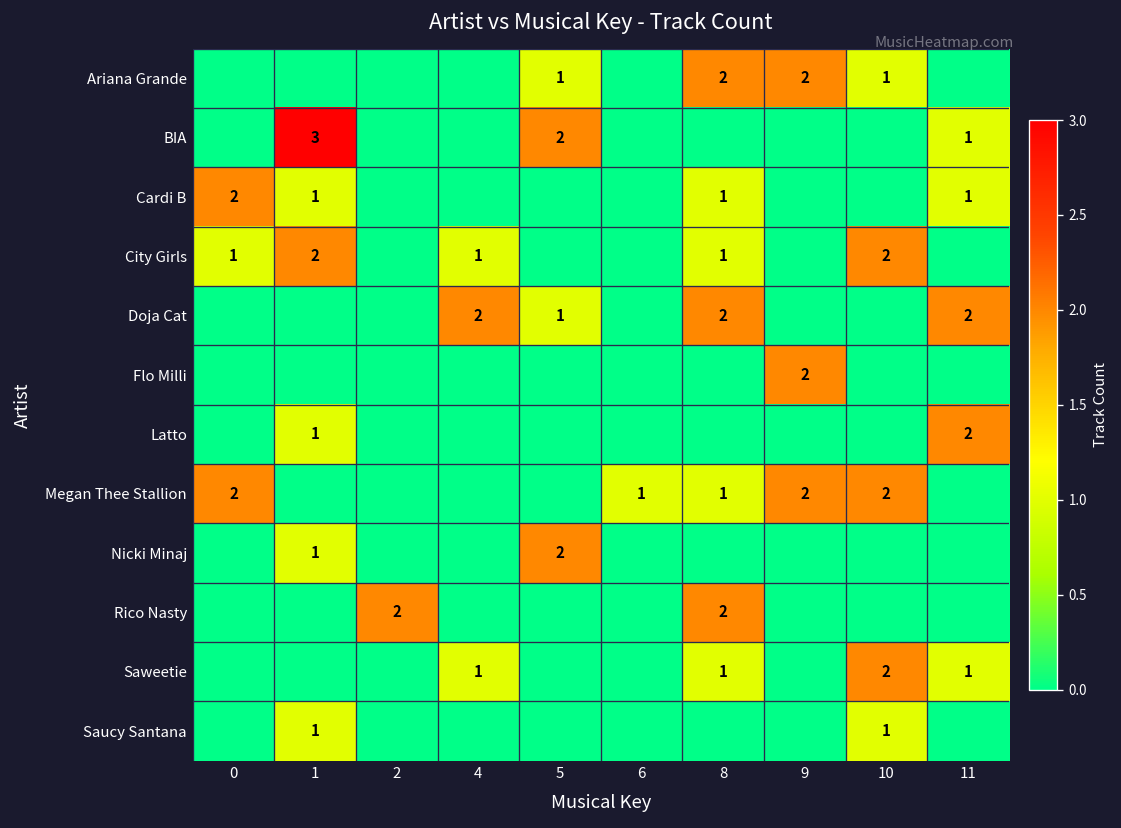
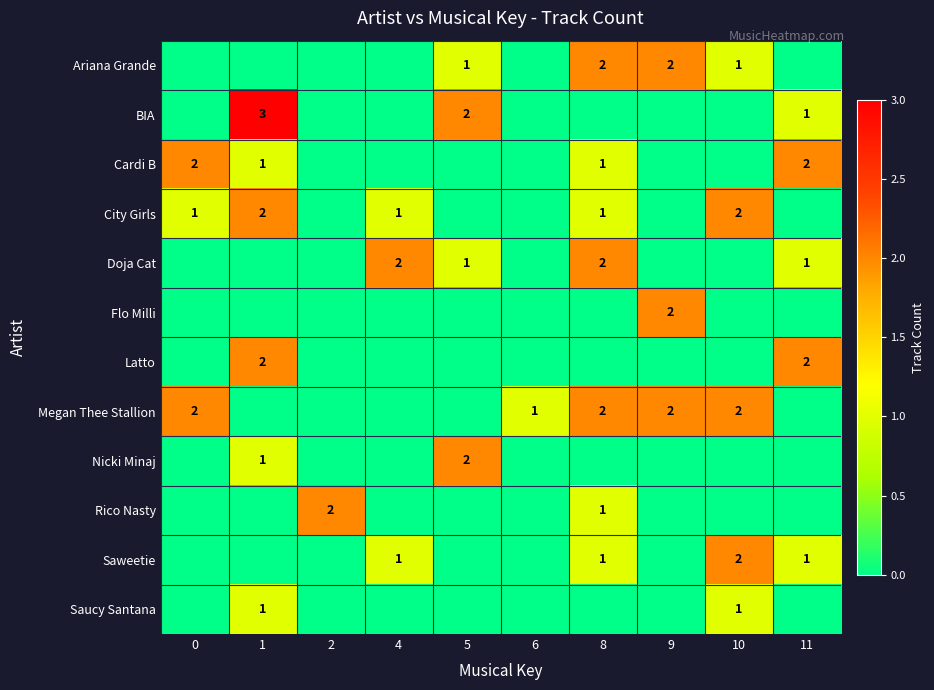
Cardi B, 11: 1 -> 2
Doja Cat, 11: 2 -> 1
Latto, 1: 1 -> 2
Megan Thee Stallion, 8: 1 -> 2
Rico Nasty, 8: 2 -> 1
